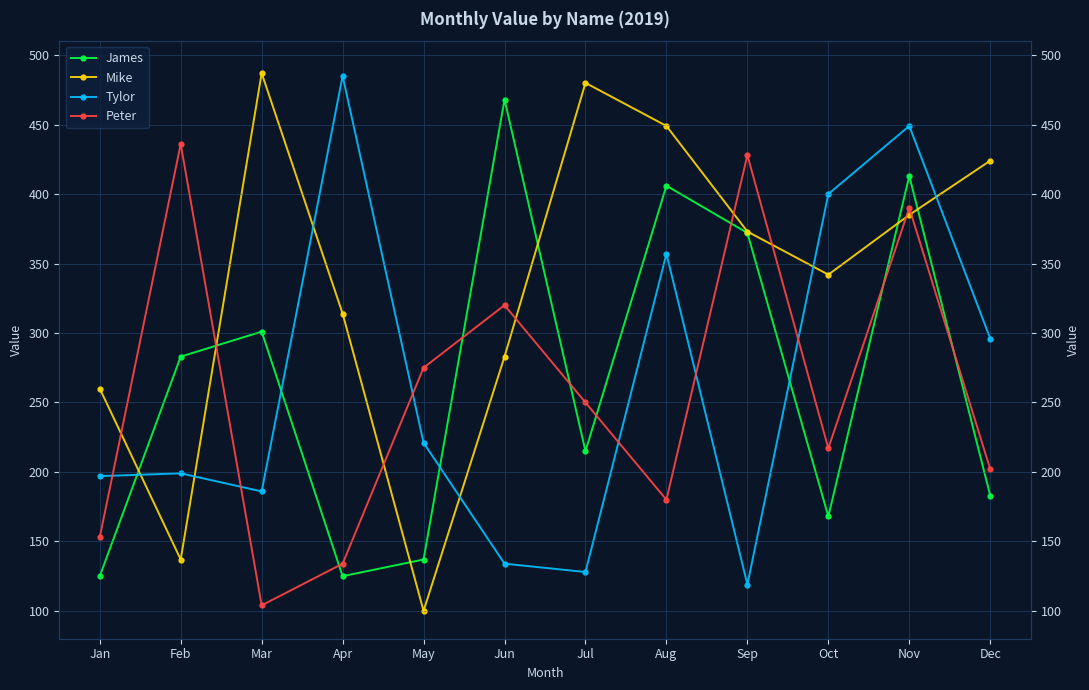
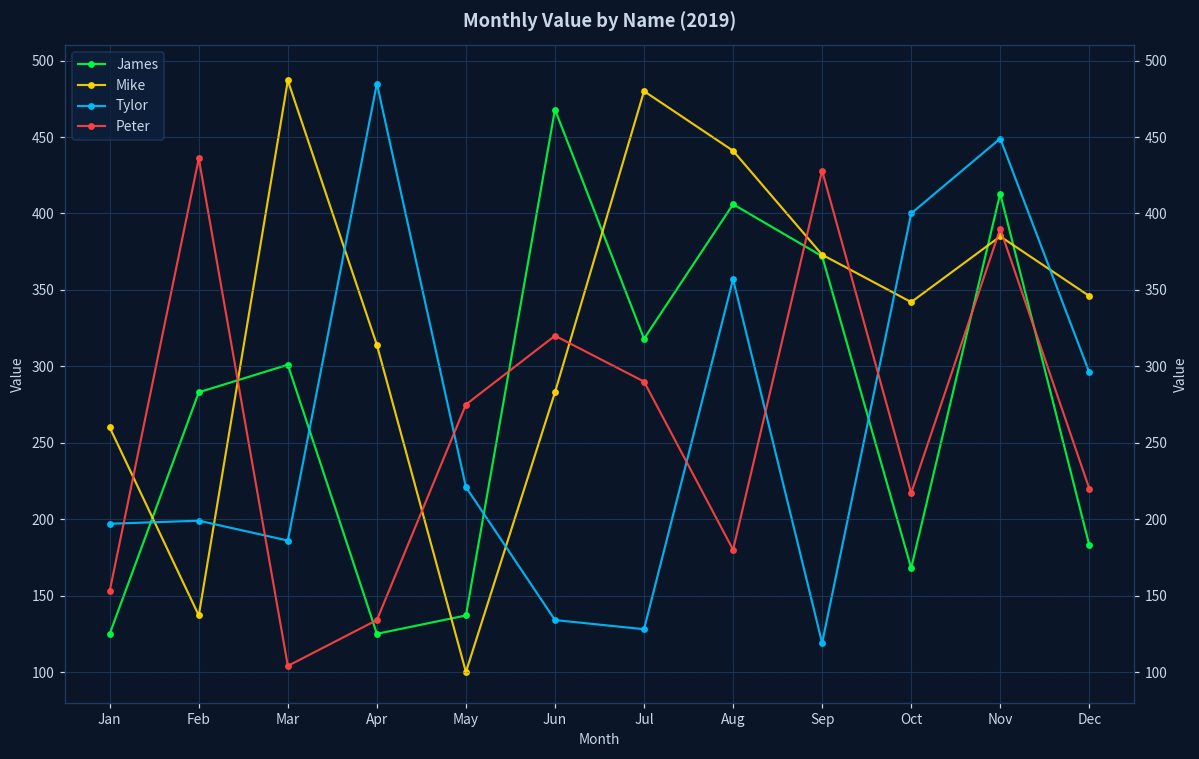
James, Jul: 215 -> 318
Peter, Jul: 250 -> 290
Mike, Aug: 449 -> 441
Mike, Dec: 424 -> 346
Peter, Dec: 202 -> 220
